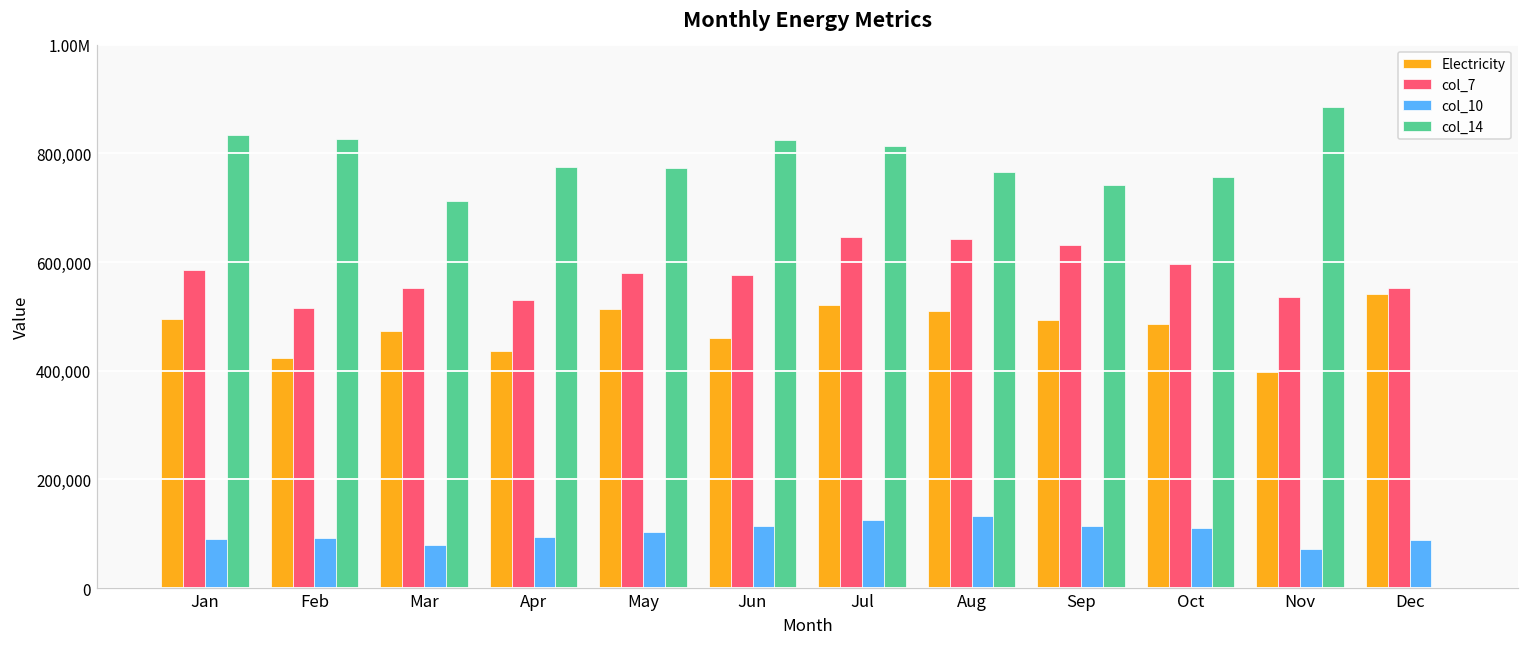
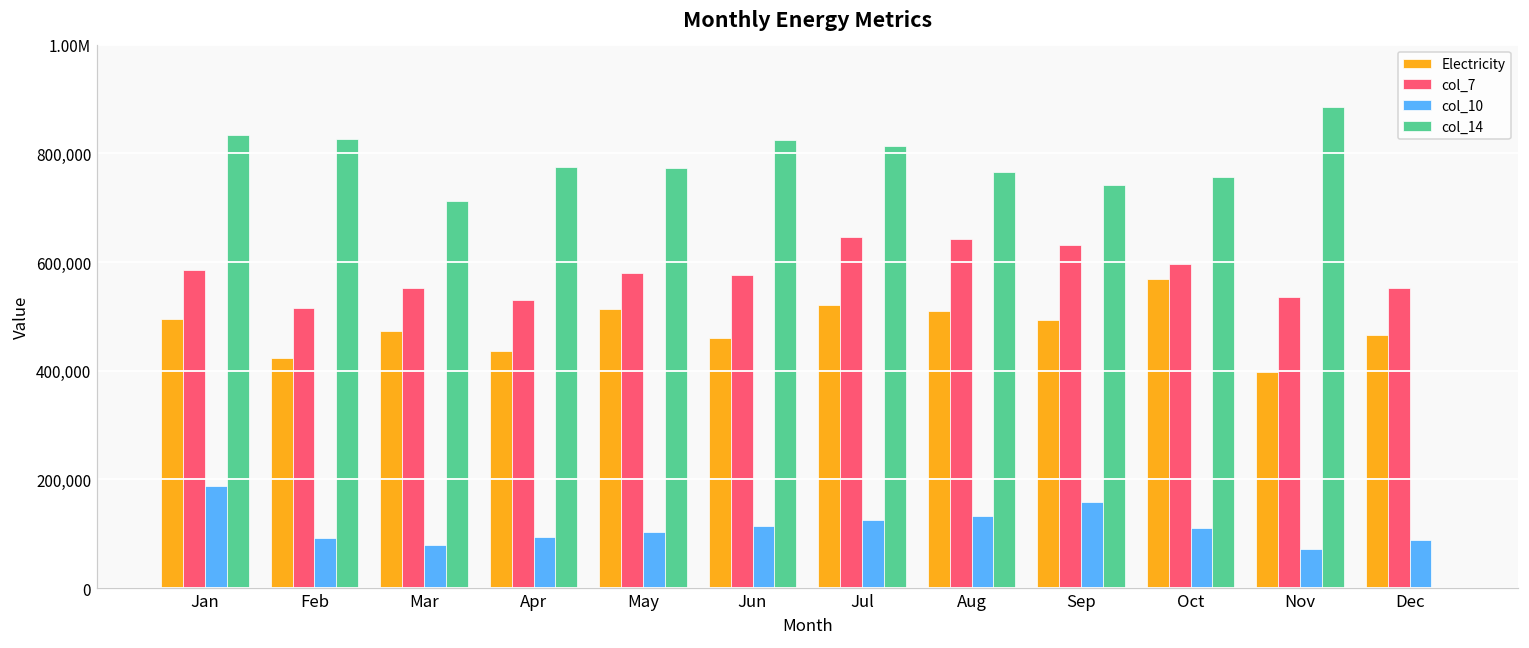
col_10, Jan: 90,000 -> 190,000
col_10, Sep: 110,000 -> 160,000
Electricity, Oct: 490,000 -> 570,000
Electricity, Dec: 540,000 -> 470,000
